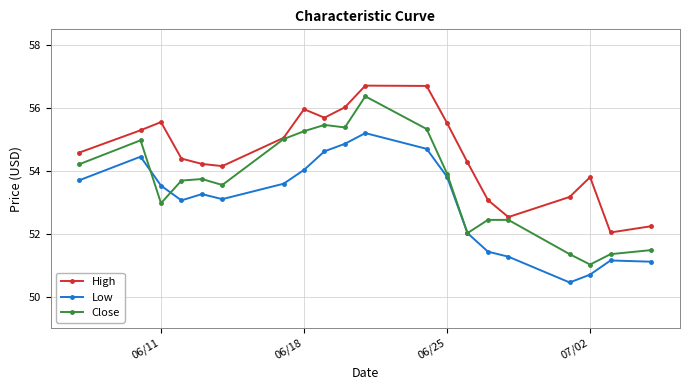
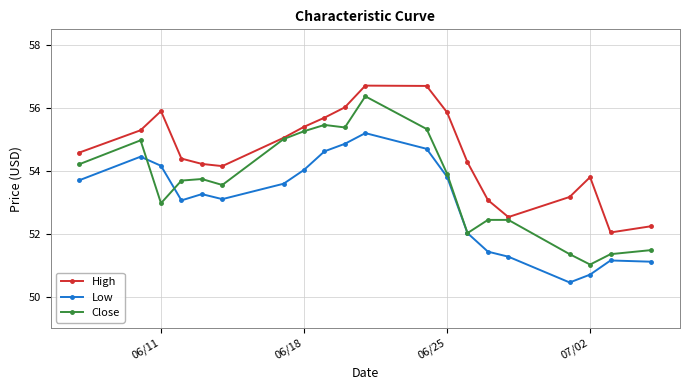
High, 06/11: 55.6 -> 55.9
Low, 06/11: 53.5 -> 54.2
High, 06/18: 56.0 -> 55.4
High, 06/25: 55.5 -> 55.9
